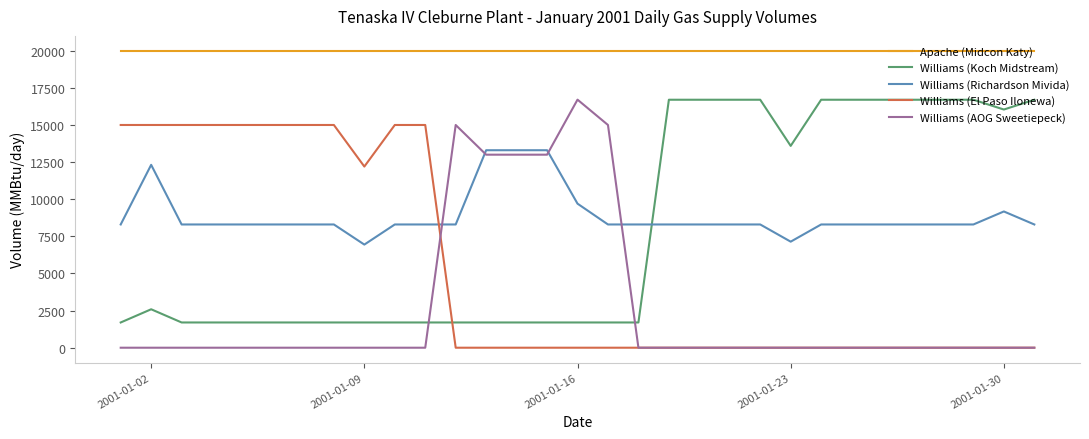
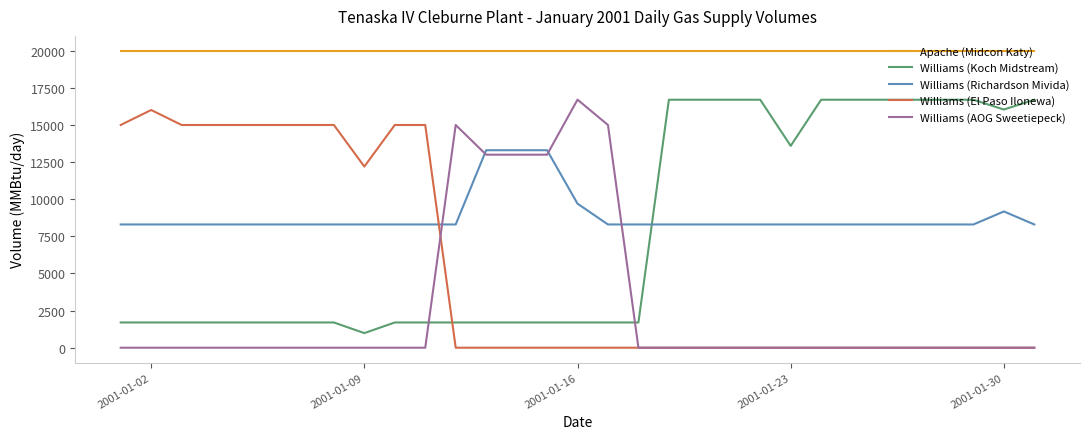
Williams (Koch Midstream), 2001-01-02: 2600 -> 1700
Williams (Richardson Mivida), 2001-01-02: 12300 -> 8300
Williams (El Paso Ilonewa), 2001-01-02: 15000 -> 16000
Williams (Koch Midstream), 2001-01-09: 1700 -> 1000
Williams (Richardson Mivida), 2001-01-09: 6900 -> 8300
Williams (Richardson Mivida), 2001-01-23: 7100 -> 8300
